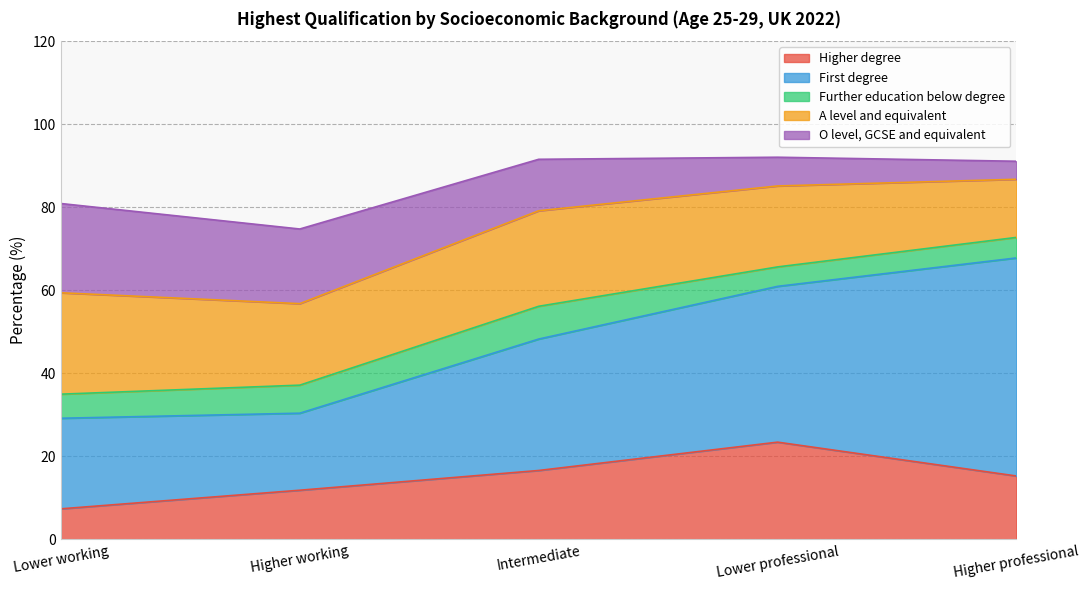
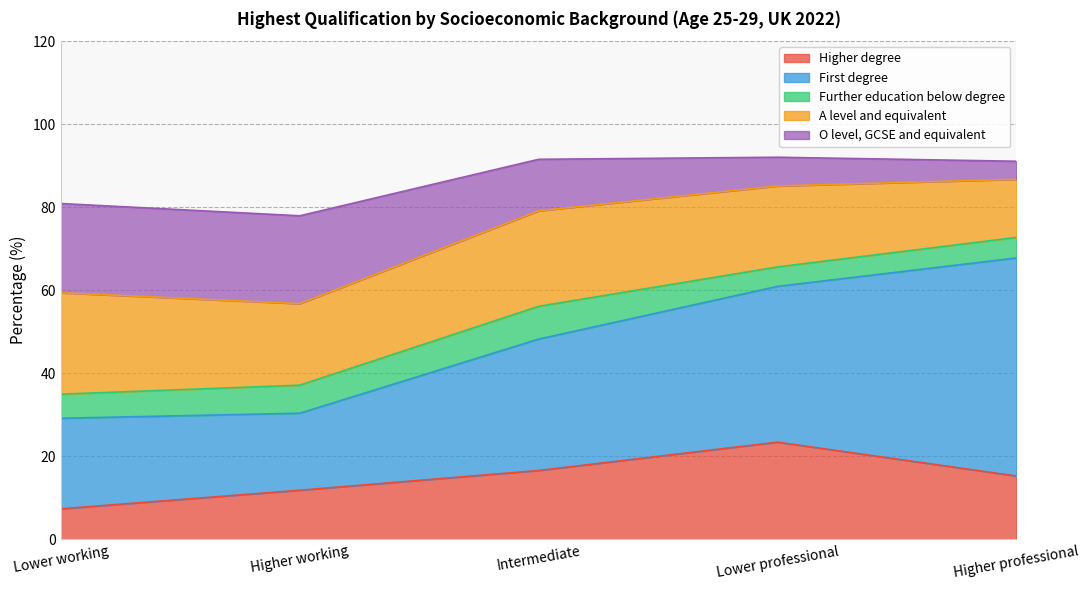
O level, GCSE and equivalent, Higher working: 18 -> 21
